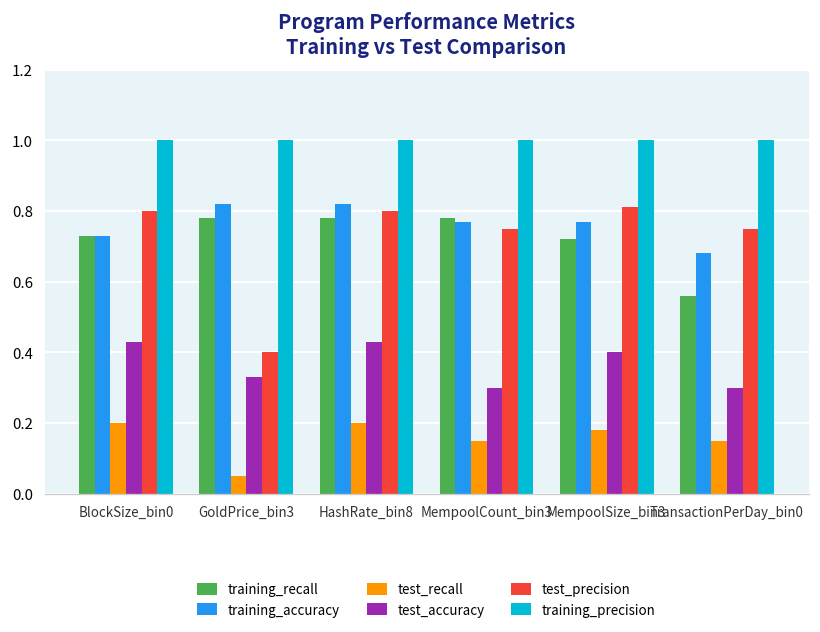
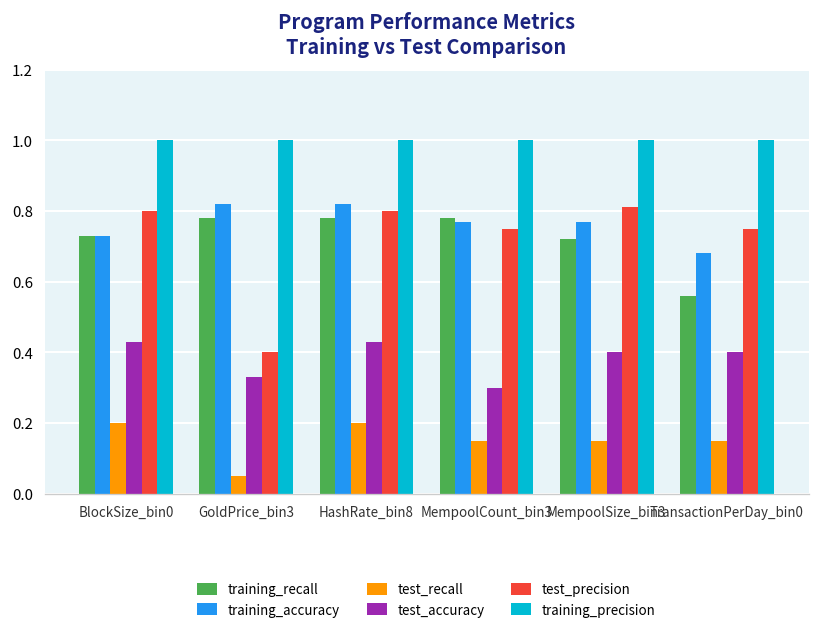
test_recall, MempoolSize_bin3: 0.18 -> 0.15
test_accuracy, TransactionPerDay_bin0: 0.3 -> 0.4
